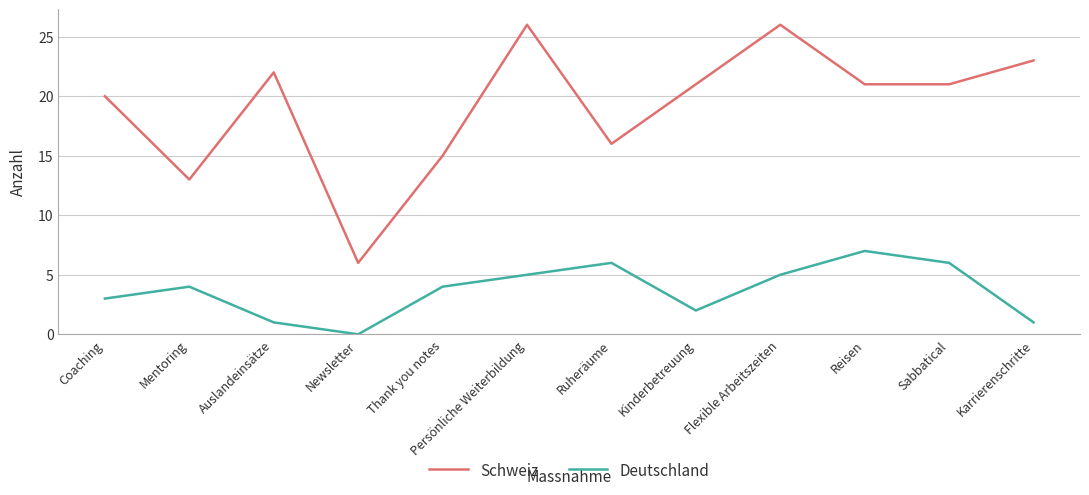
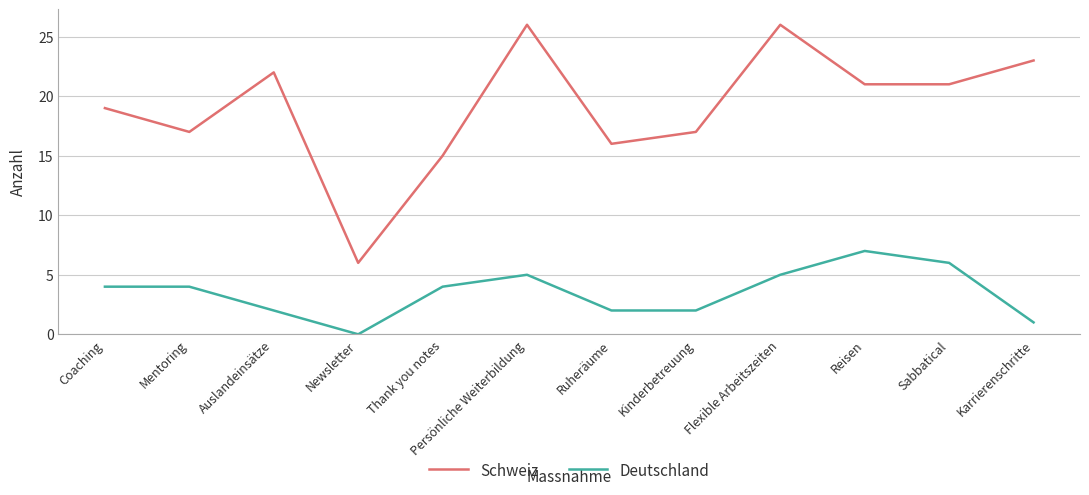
Schweiz, Coaching: 20 -> 19
Deutschland, Coaching: 3 -> 4
Schweiz, Mentoring: 13 -> 17
Deutschland, Auslandeinsätze: 1 -> 2
Deutschland, Ruheräume: 6 -> 2
Schweiz, Kinderbetreuung: 21 -> 17
